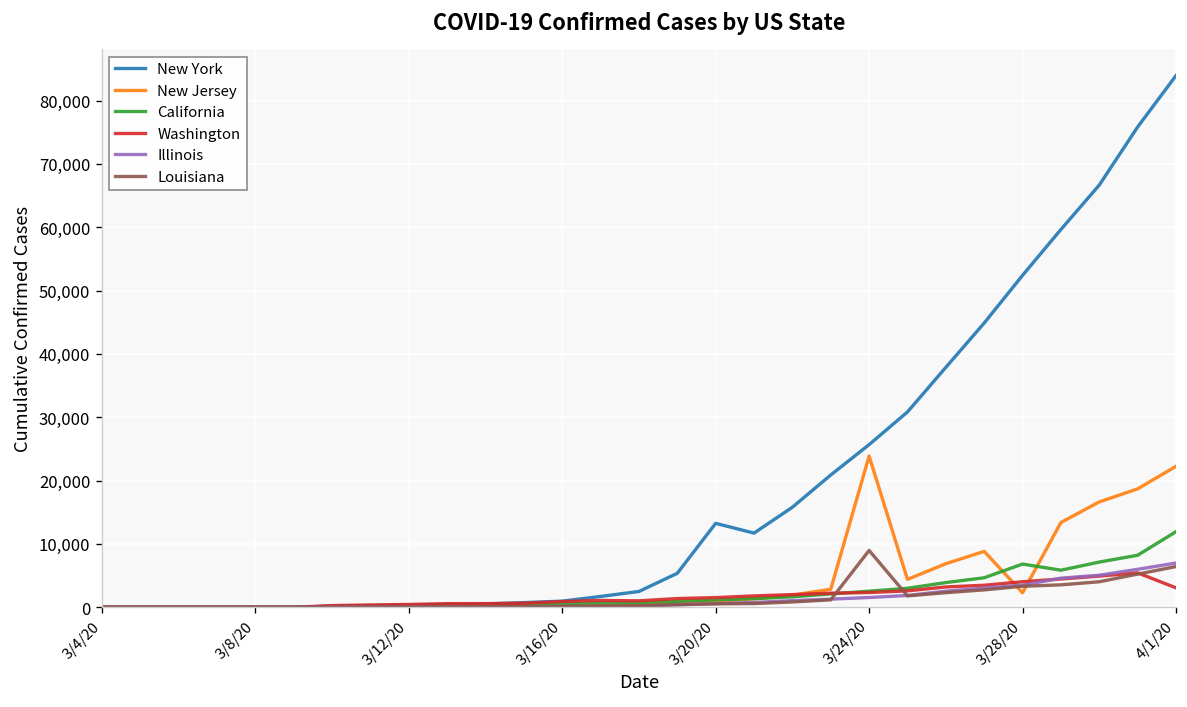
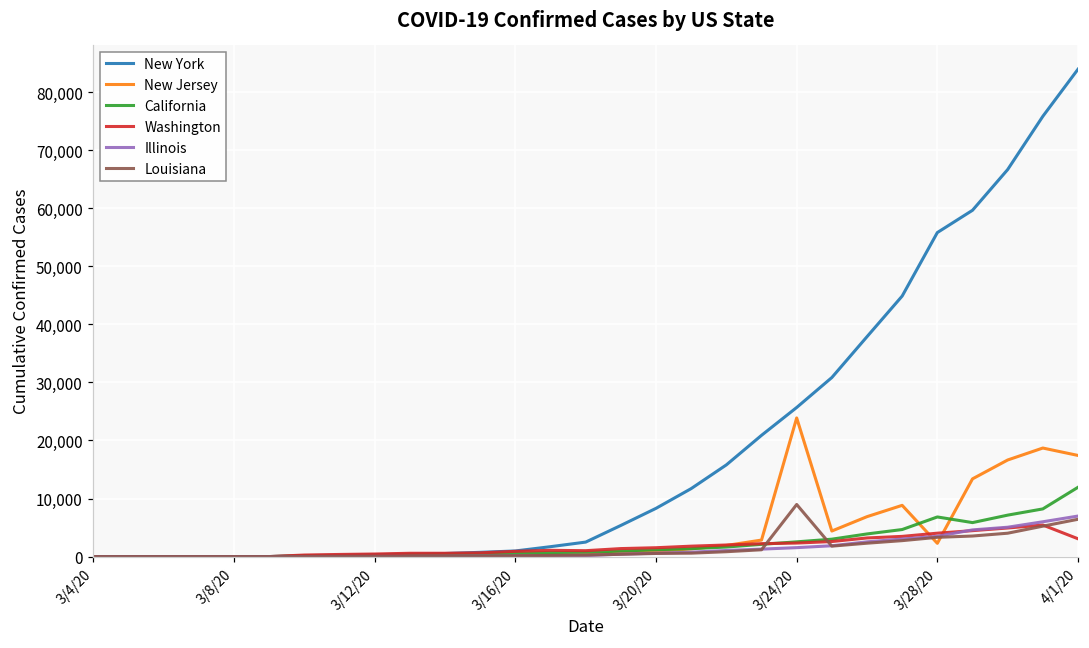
New York, 3/20/20: 13,000 -> 8,000
New York, 3/28/20: 52,000 -> 56,000
New Jersey, 4/1/20: 22,000 -> 17,000
